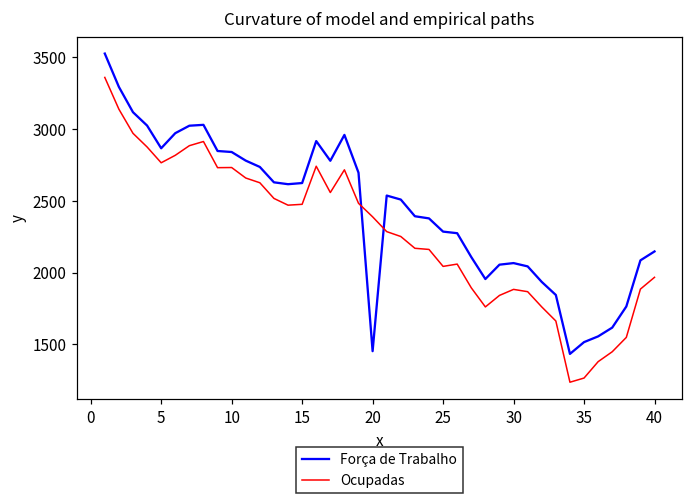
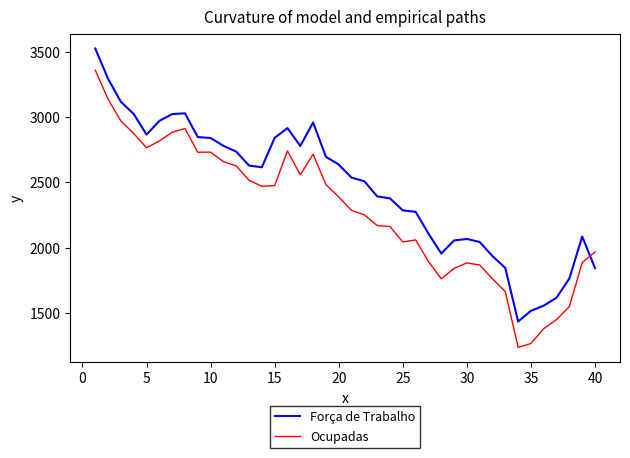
Força de Trabalho, 15: 2620 -> 2840
Força de Trabalho, 20: 1450 -> 2640
Força de Trabalho, 40: 2150 -> 1840
